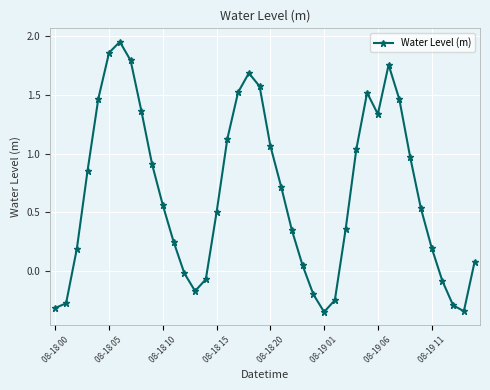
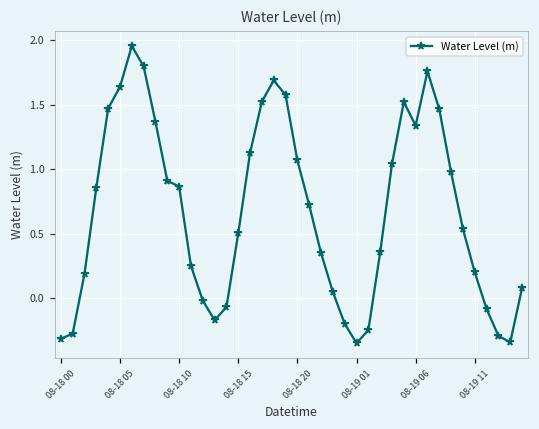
08-18 05: 1.86 -> 1.64
08-18 10: 0.56 -> 0.86
